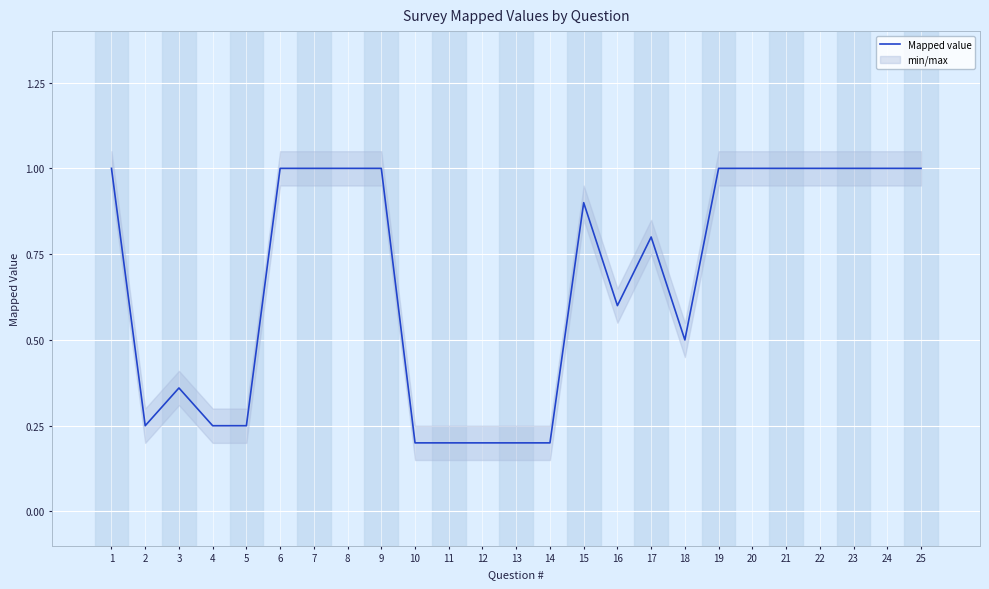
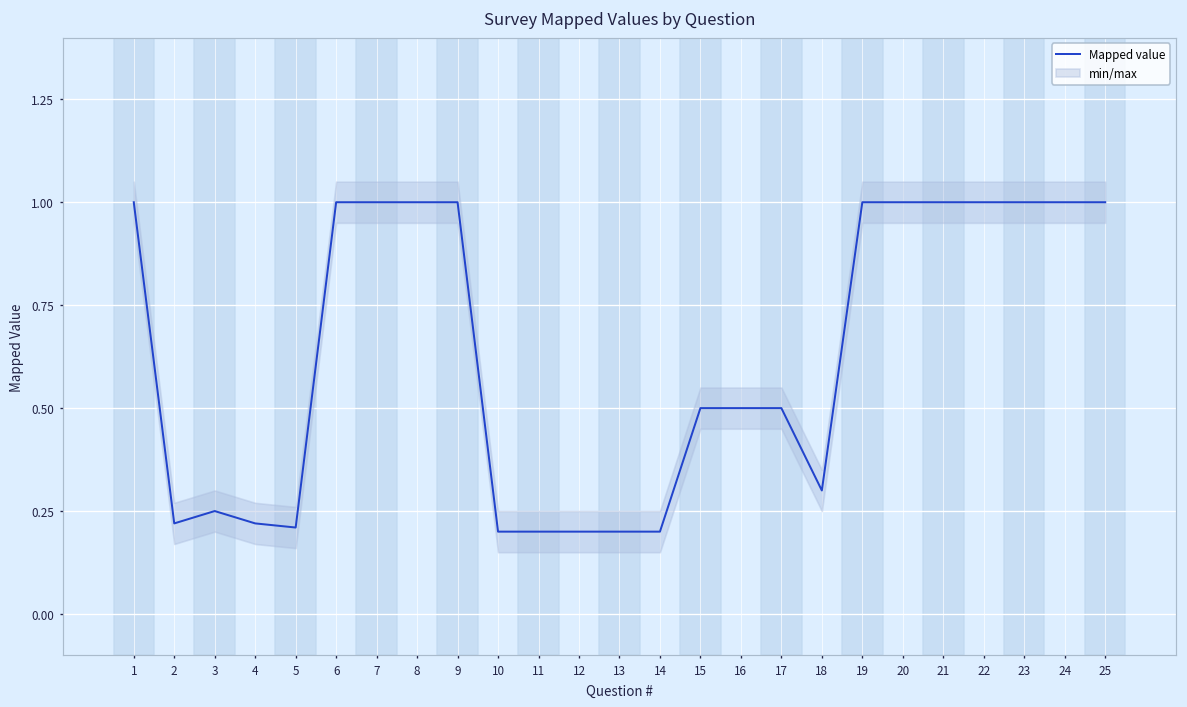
Mapped value, 2: 0.25 -> 0.22
Mapped value, 3: 0.36 -> 0.25
Mapped value, 4: 0.25 -> 0.22
Mapped value, 5: 0.25 -> 0.21
Mapped value, 15: 0.9 -> 0.5
Mapped value, 16: 0.6 -> 0.5
Mapped value, 17: 0.8 -> 0.5
Mapped value, 18: 0.5 -> 0.3
